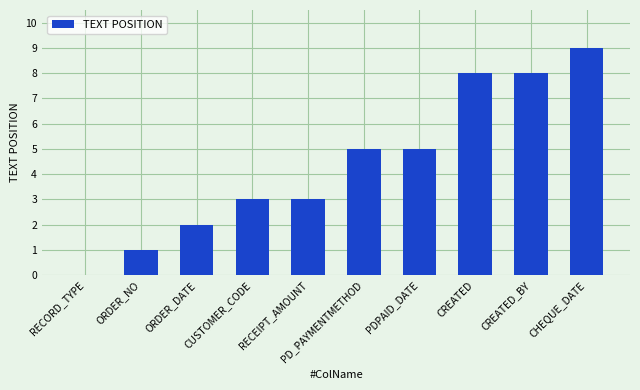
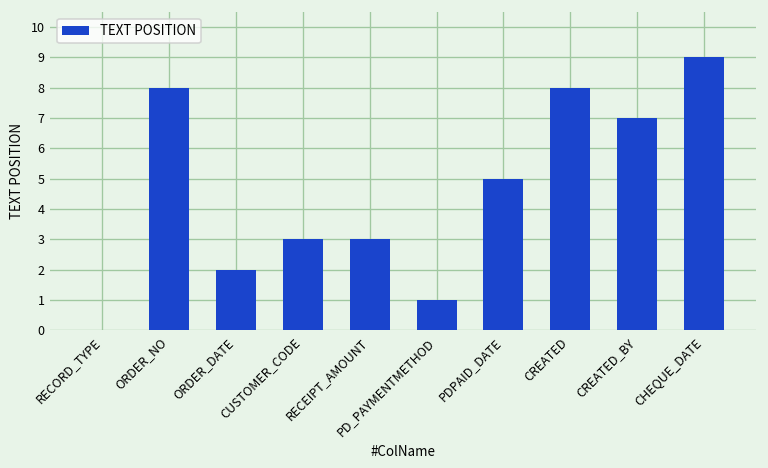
ORDER_NO: 1 -> 8
PD_PAYMENTMETHOD: 5 -> 1
CREATED_BY: 8 -> 7
